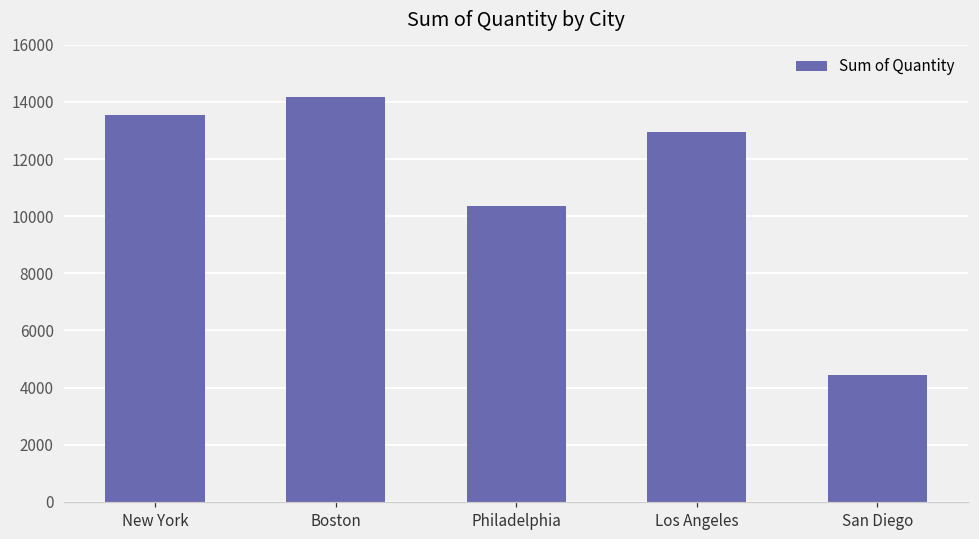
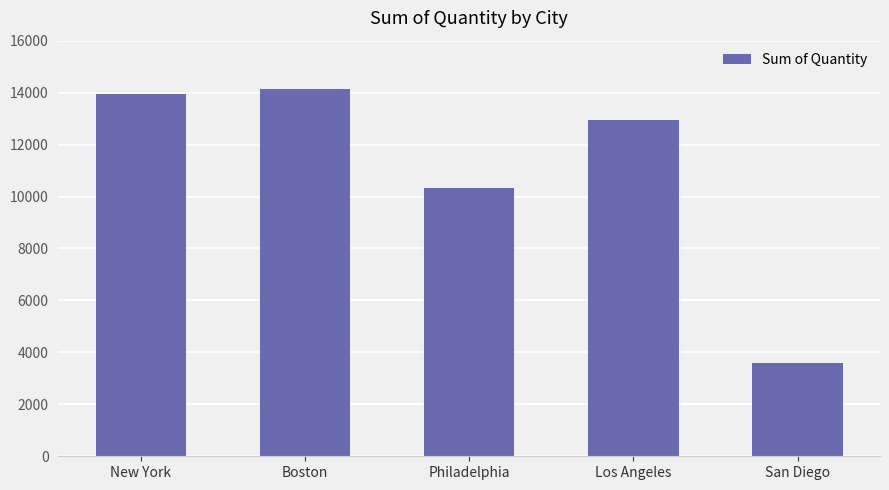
New York: 13600 -> 13900
San Diego: 4400 -> 3600
